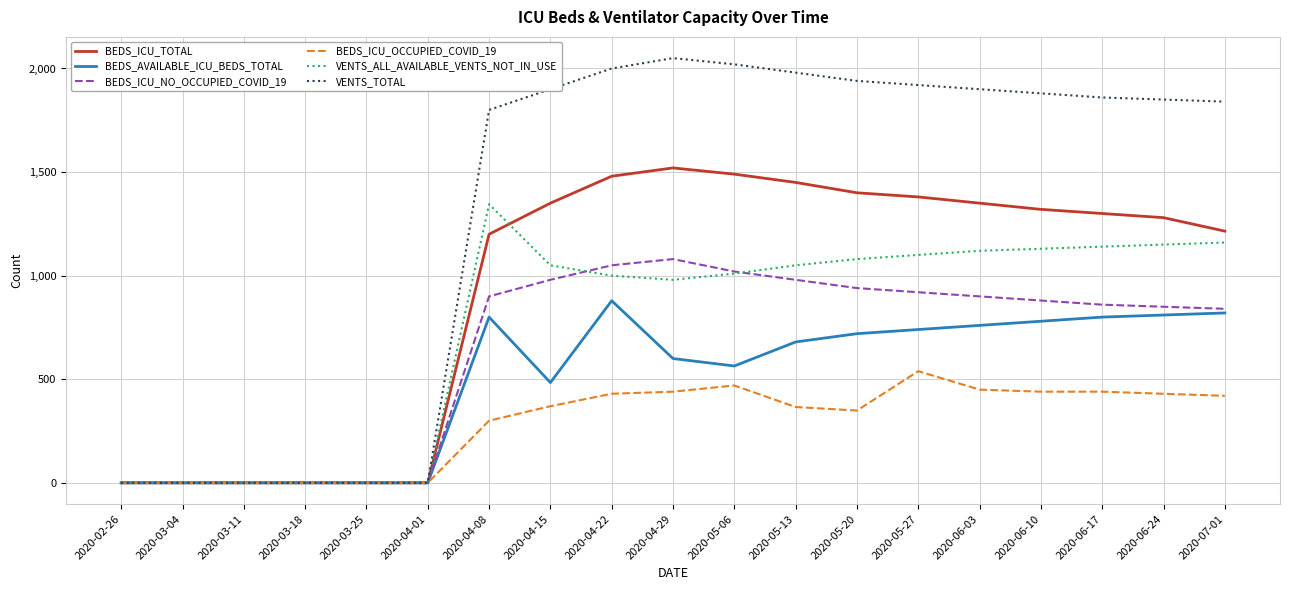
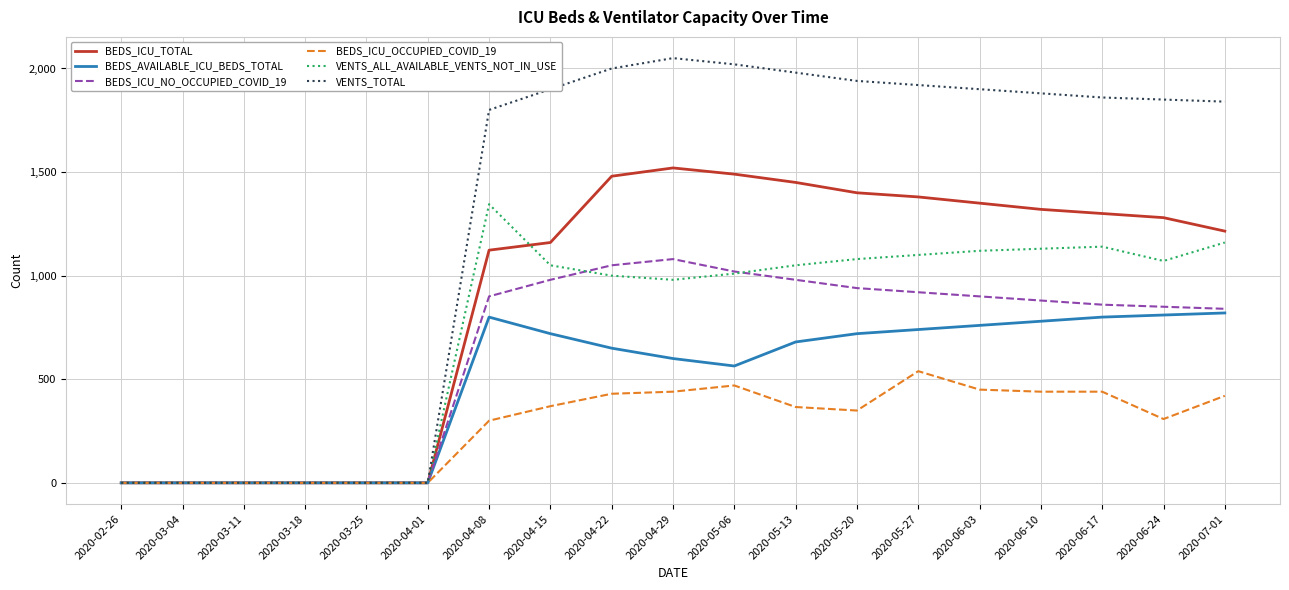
BEDS_ICU_TOTAL, 2020-04-08: 1,200 -> 1,120
BEDS_ICU_TOTAL, 2020-04-15: 1,350 -> 1,160
BEDS_AVAILABLE_ICU_BEDS_TOTAL, 2020-04-15: 480 -> 720
BEDS_AVAILABLE_ICU_BEDS_TOTAL, 2020-04-22: 880 -> 650
BEDS_ICU_OCCUPIED_COVID_19, 2020-06-24: 430 -> 310
VENTS_ALL_AVAILABLE_VENTS_NOT_IN_USE, 2020-06-24: 1,150 -> 1,070
